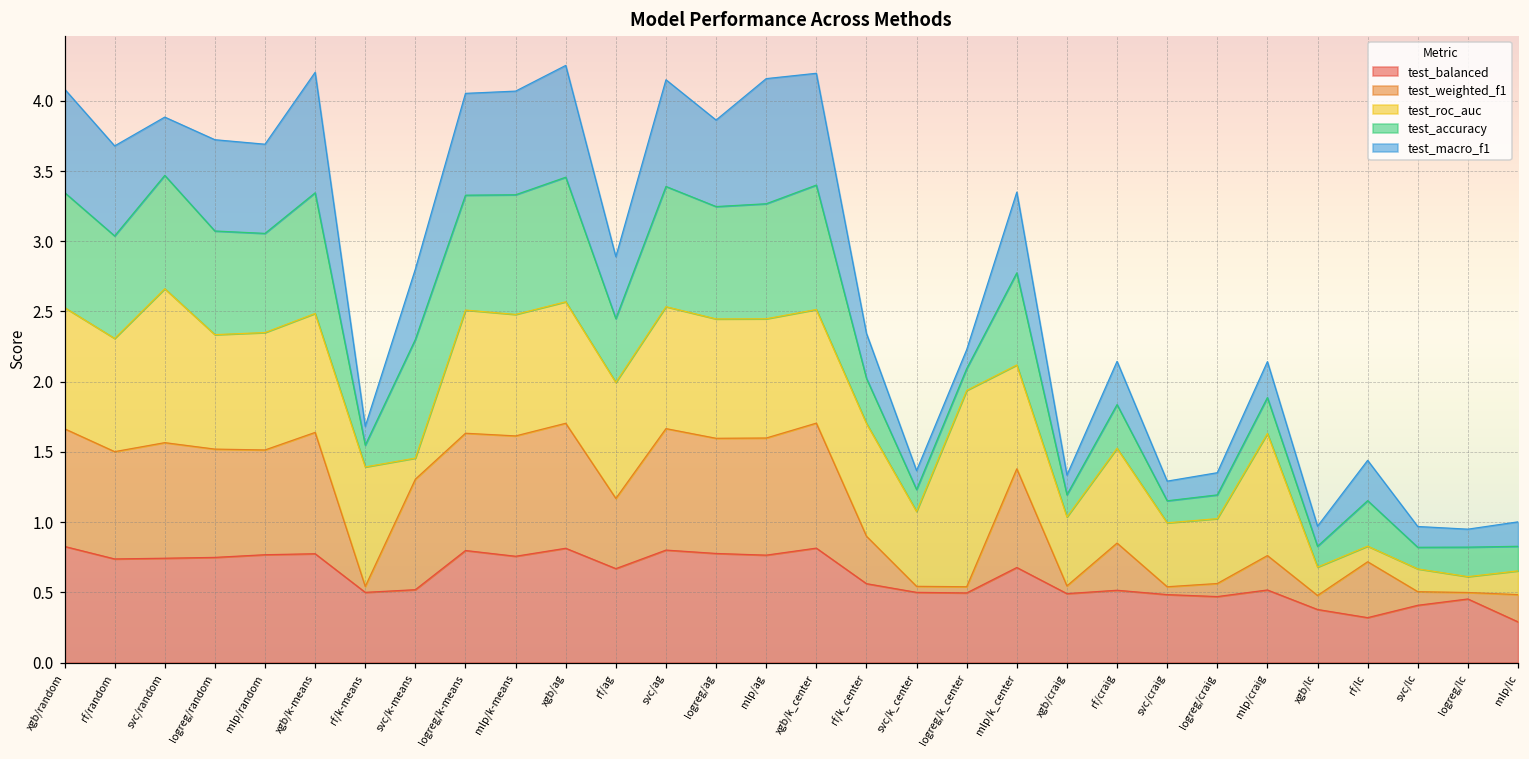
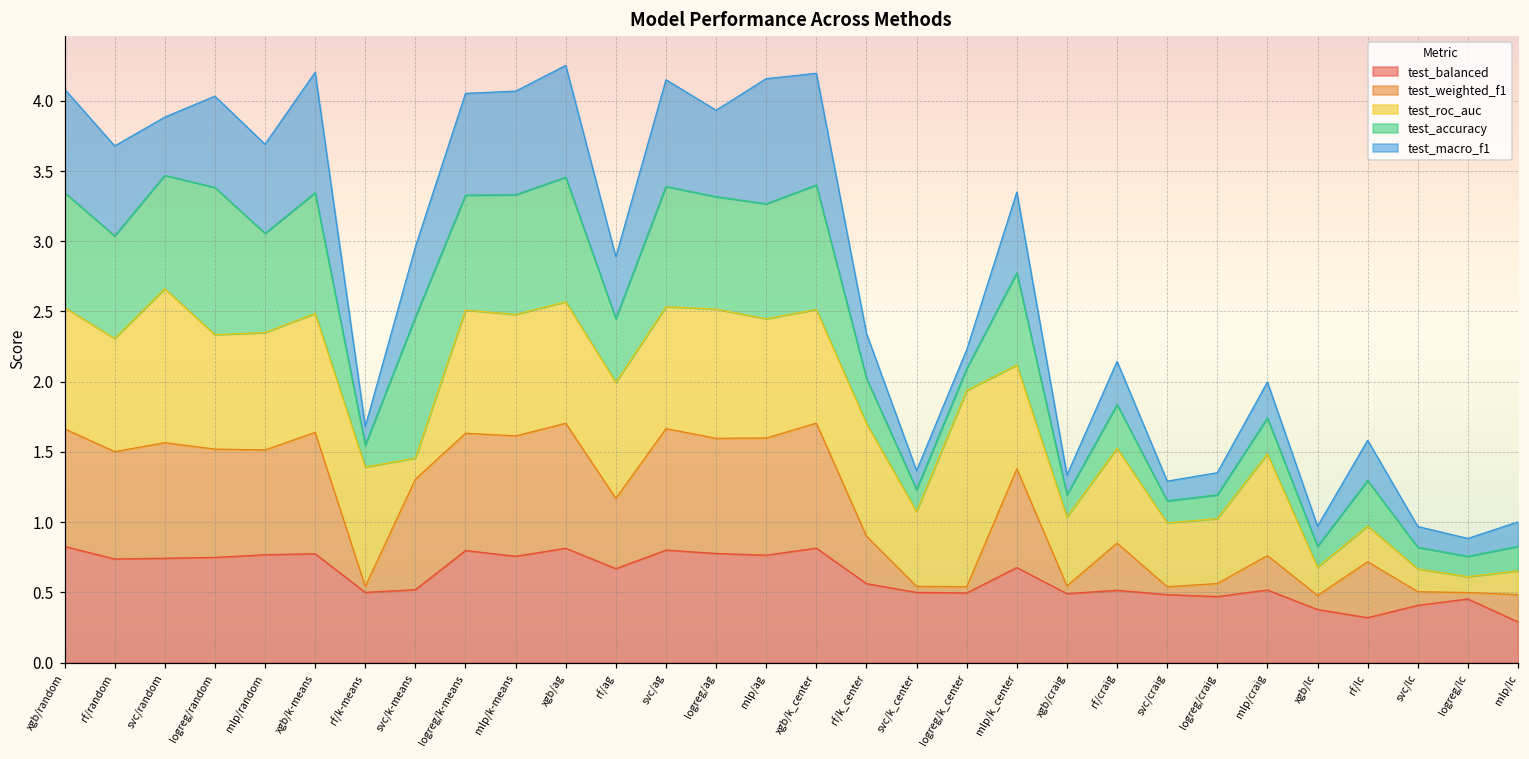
test_accuracy, logreg/random: 0.74 -> 1.05
test_accuracy, svc/k-means: 0.85 -> 1.00
test_roc_auc, logreg/ag: 0.85 -> 0.92
test_roc_auc, mlp/craig: 0.87 -> 0.72
test_roc_auc, rf/lc: 0.11 -> 0.25
test_accuracy, logreg/lc: 0.21 -> 0.14
